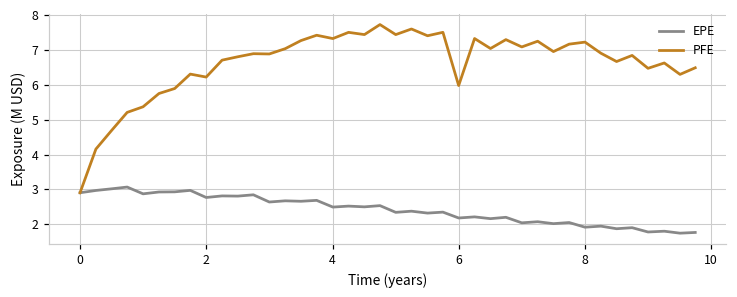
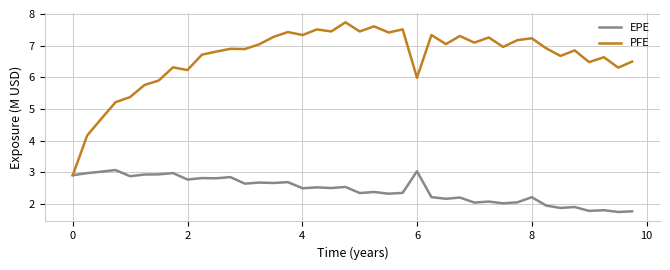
EPE, 6: 2.2 -> 3.0
EPE, 8: 1.9 -> 2.2
